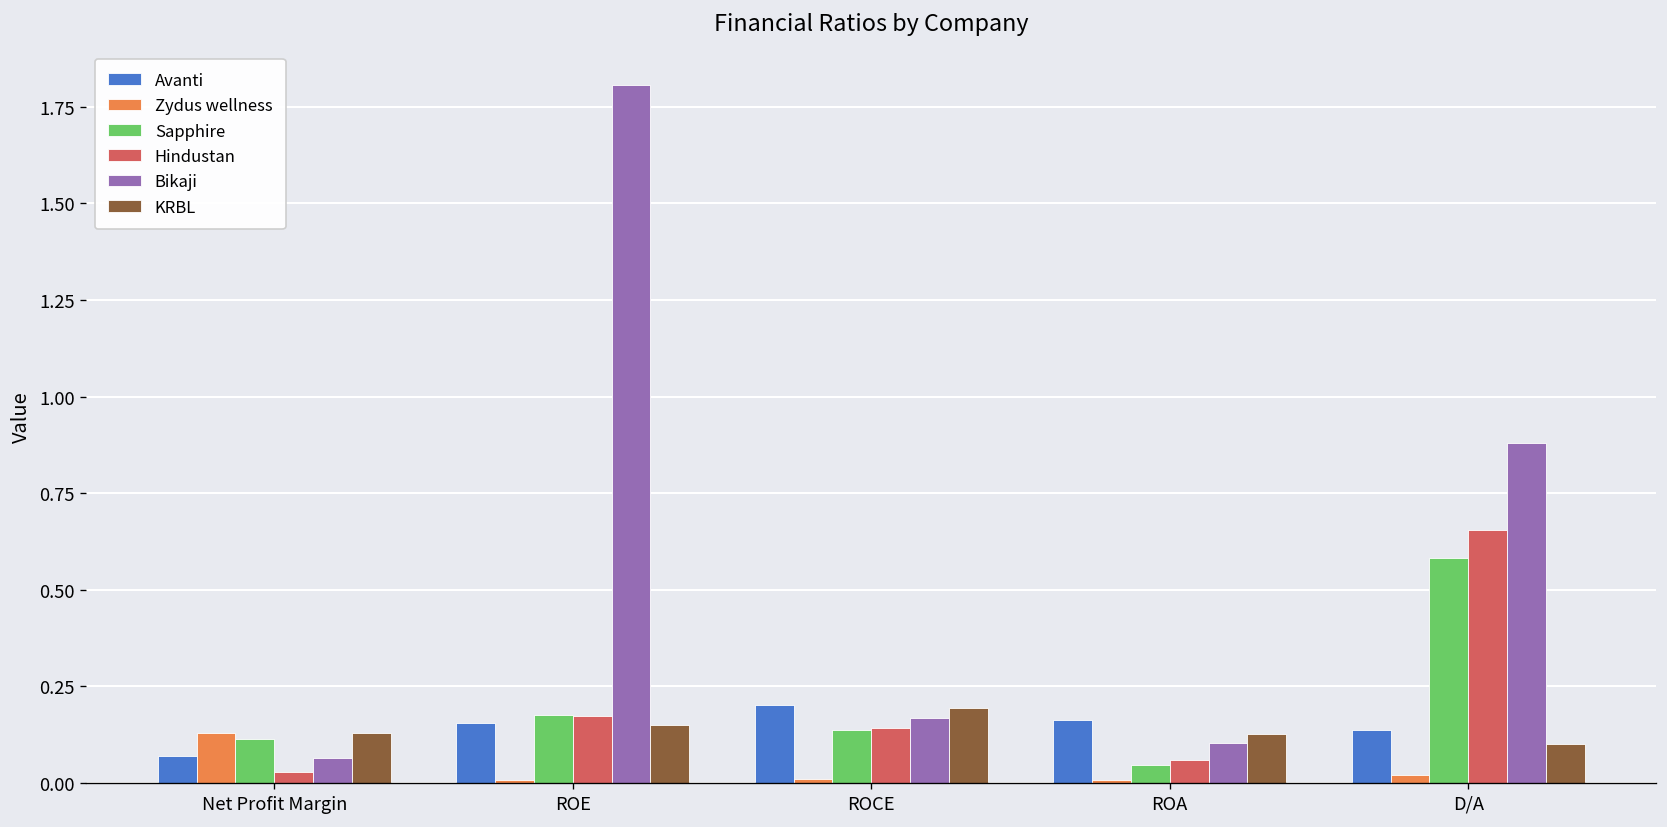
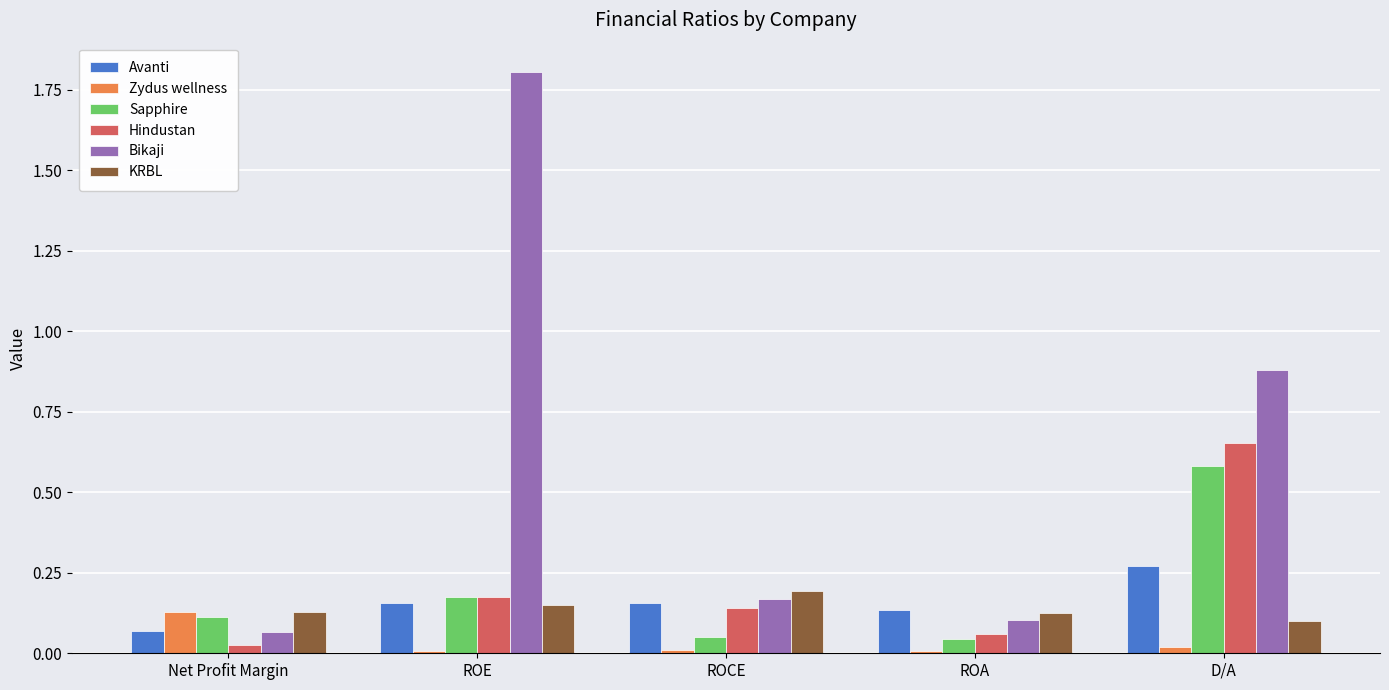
Avanti, ROCE: 0.20 -> 0.16
Sapphire, ROCE: 0.14 -> 0.05
Avanti, ROA: 0.16 -> 0.13
Avanti, D/A: 0.14 -> 0.27
